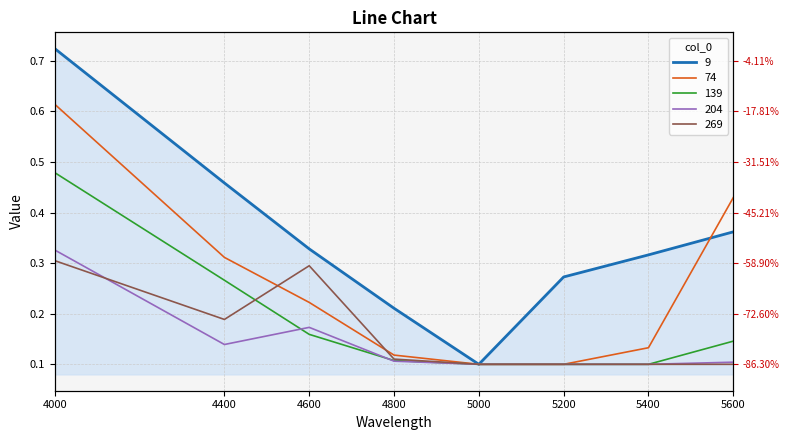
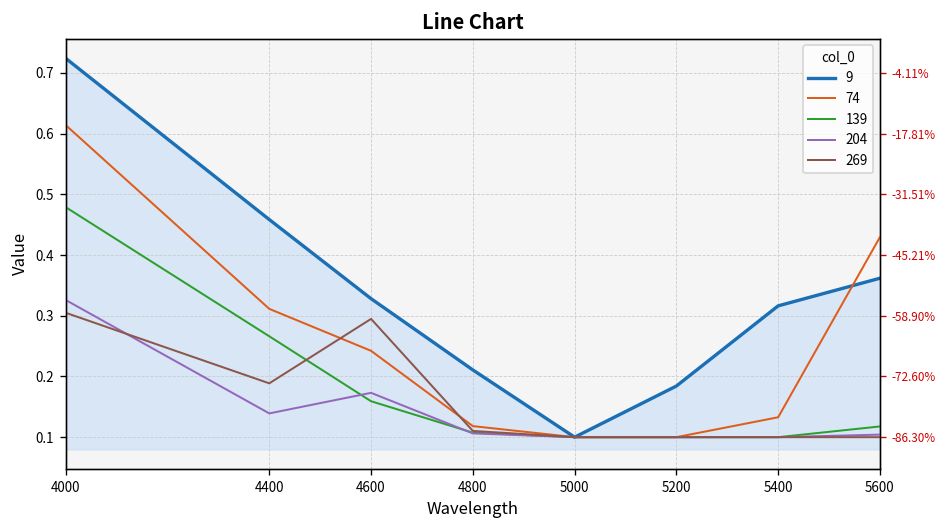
74, 4600: 0.22 -> 0.24
9, 5200: 0.27 -> 0.18
139, 5600: 0.15 -> 0.12
